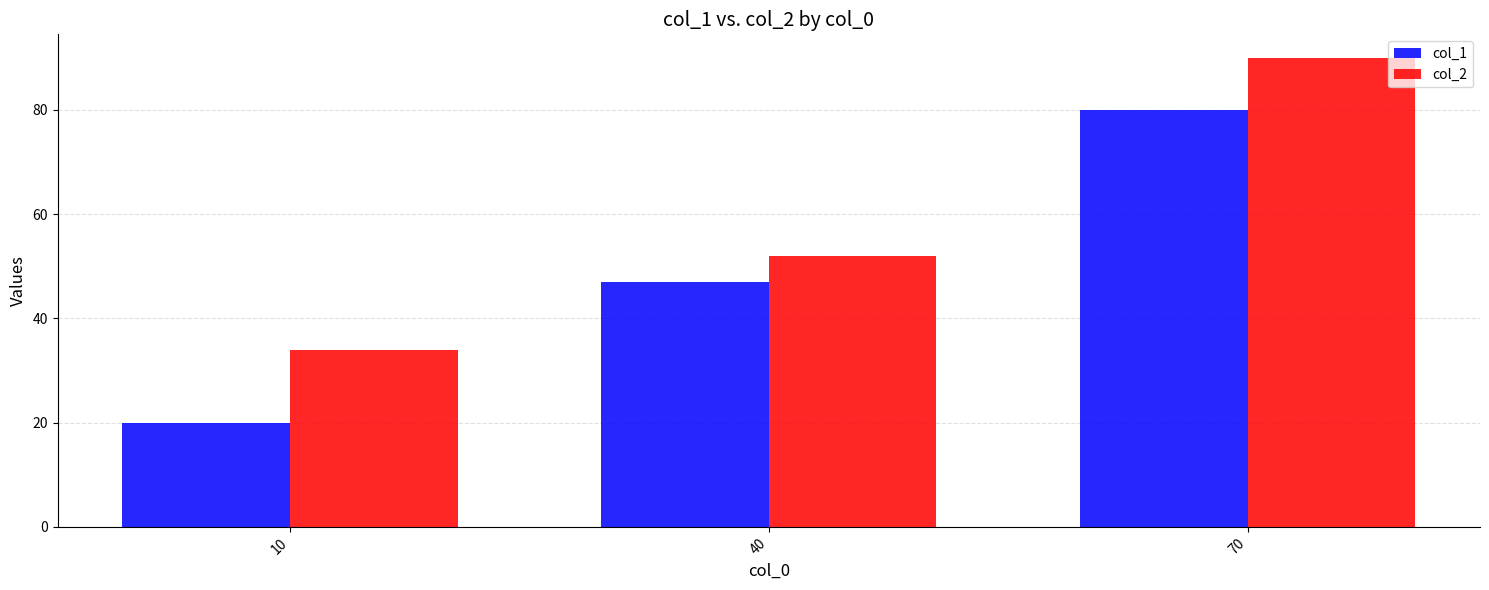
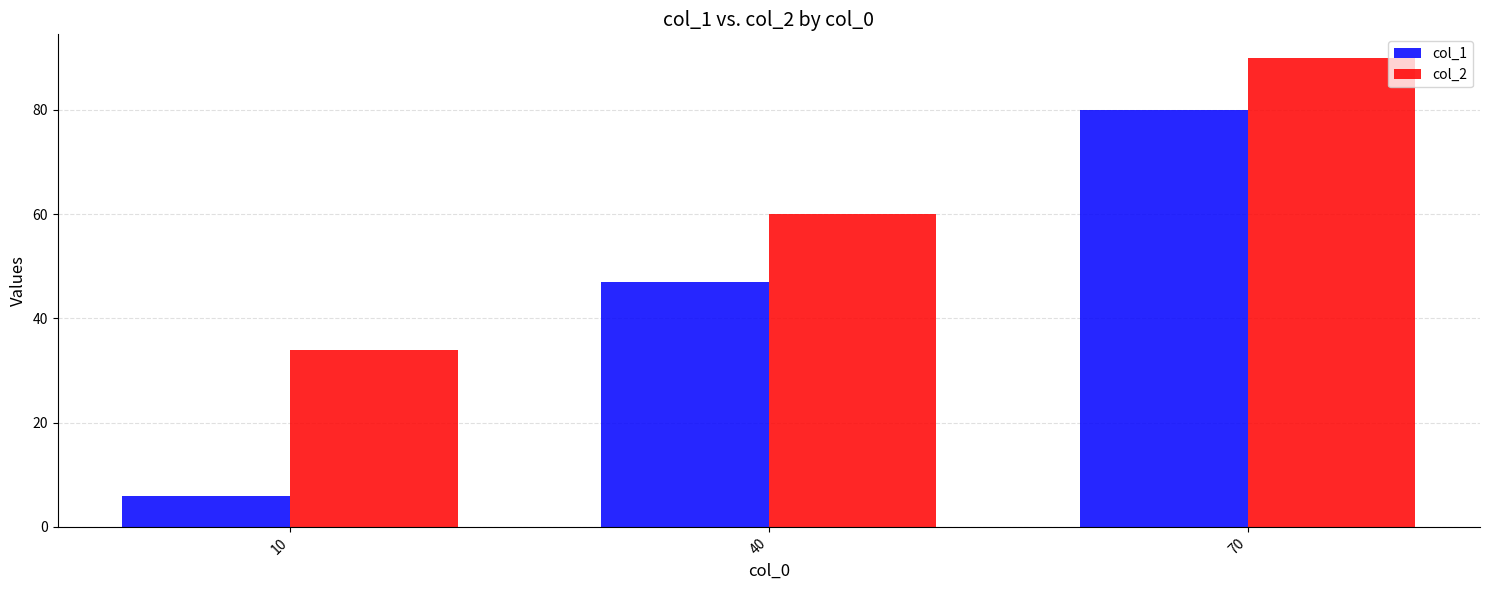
col_1, 10: 20 -> 6
col_2, 40: 52 -> 60
